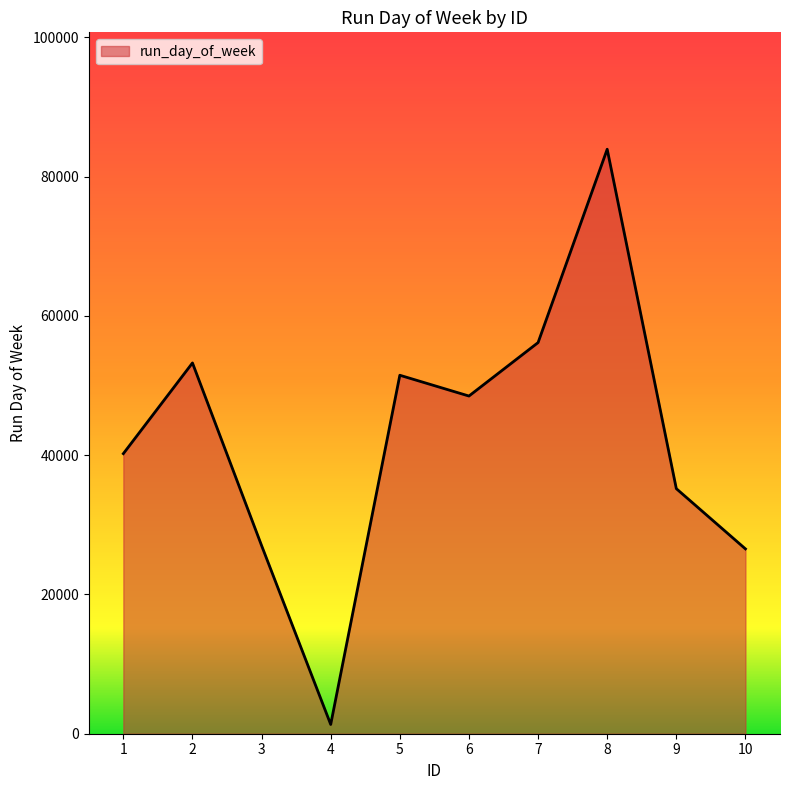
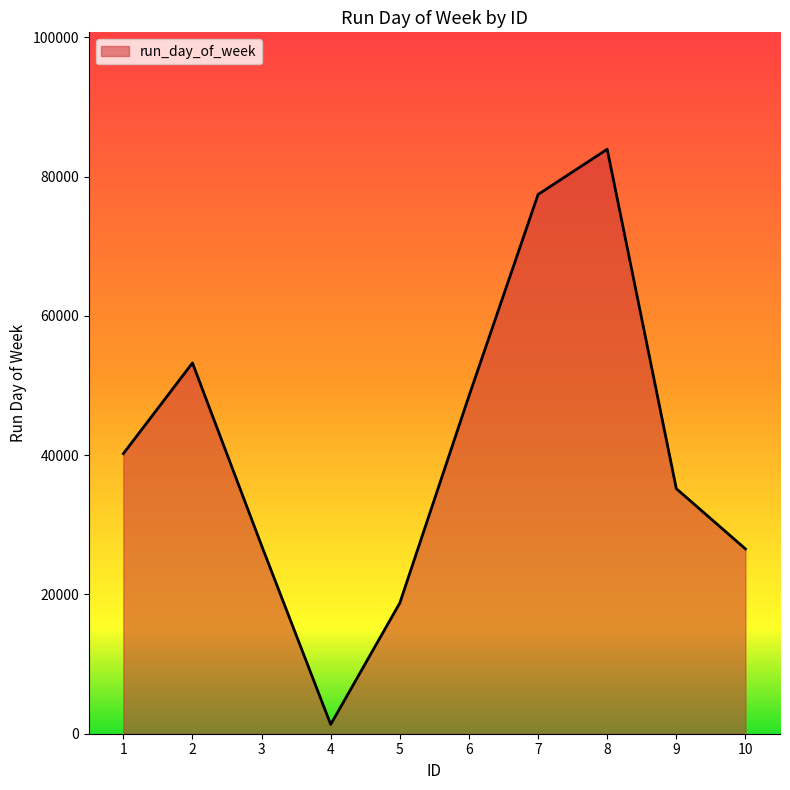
5: 51000 -> 19000
7: 56000 -> 77000
